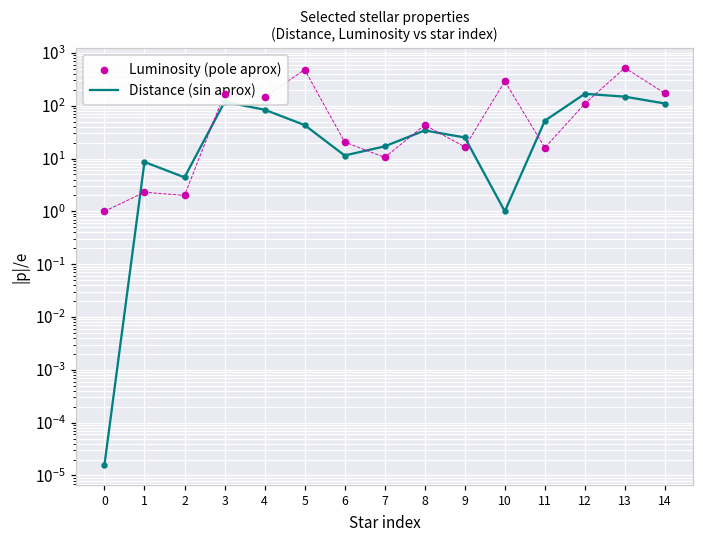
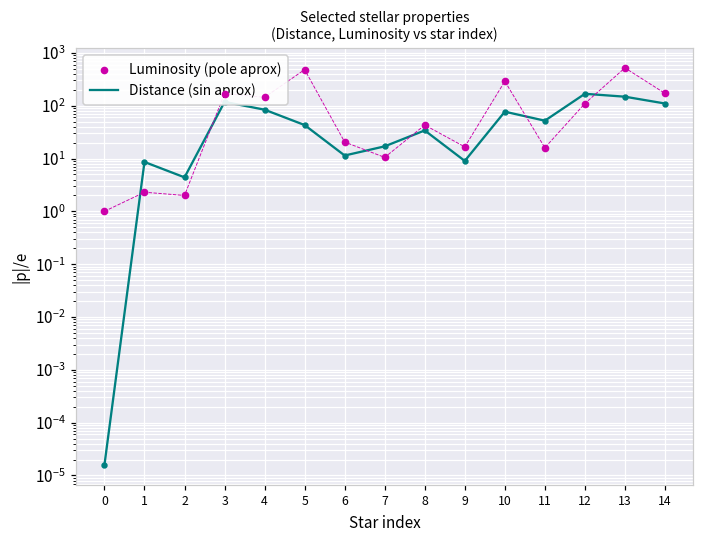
Distance (sin aprox), 9: 30 -> 9
Distance (sin aprox), 10: 1 -> 80
